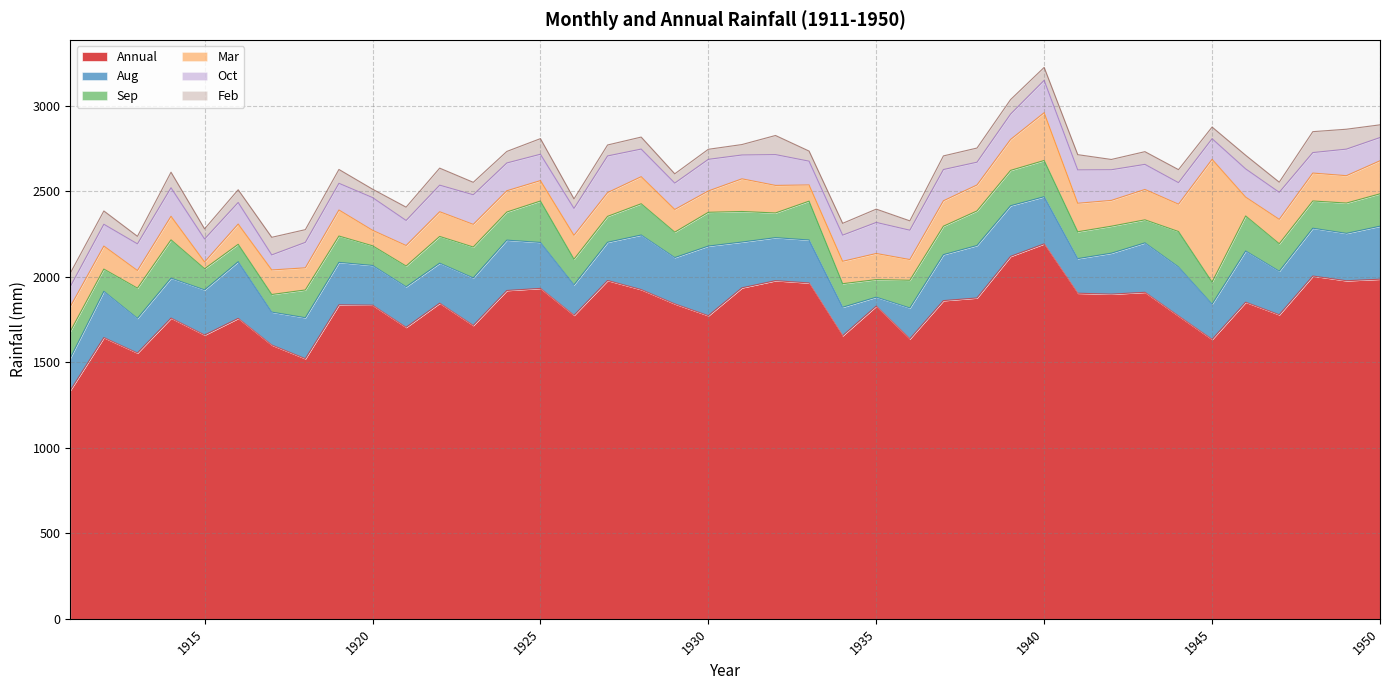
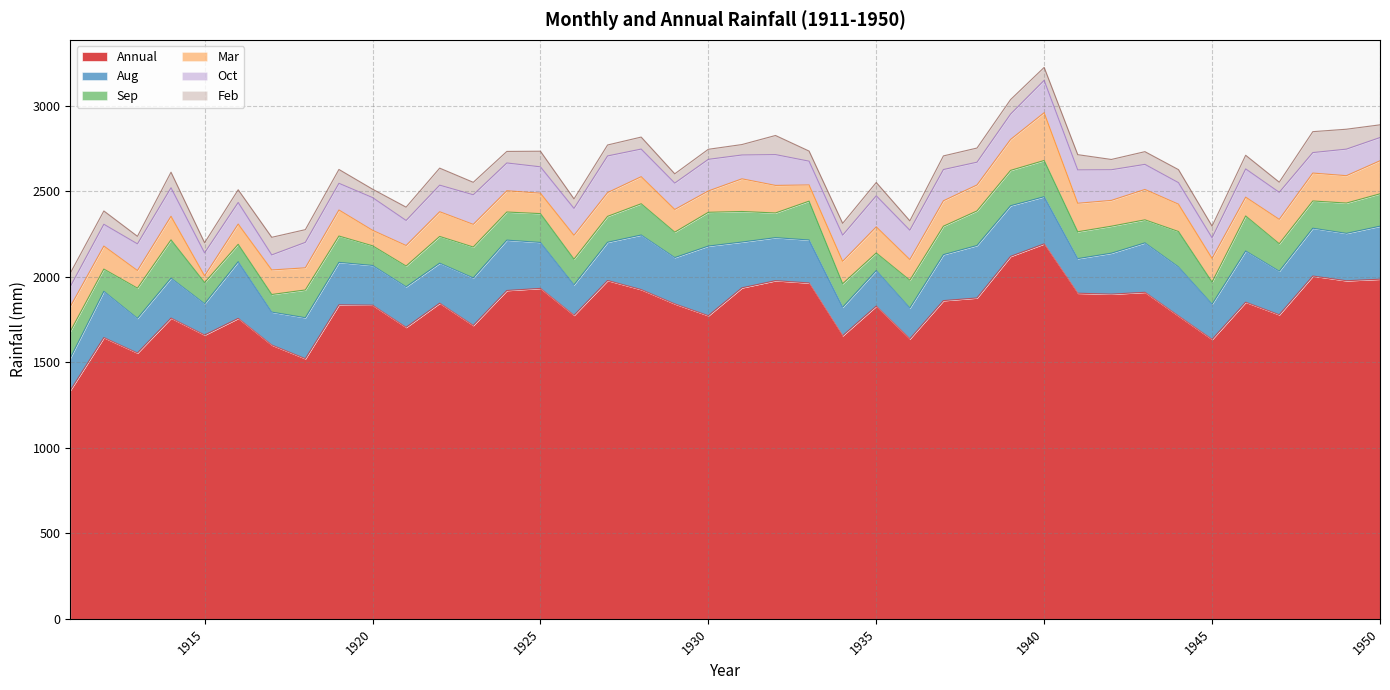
Aug, 1915: 260 -> 180
Sep, 1925: 240 -> 170
Aug, 1935: 50 -> 210
Mar, 1945: 720 -> 140
